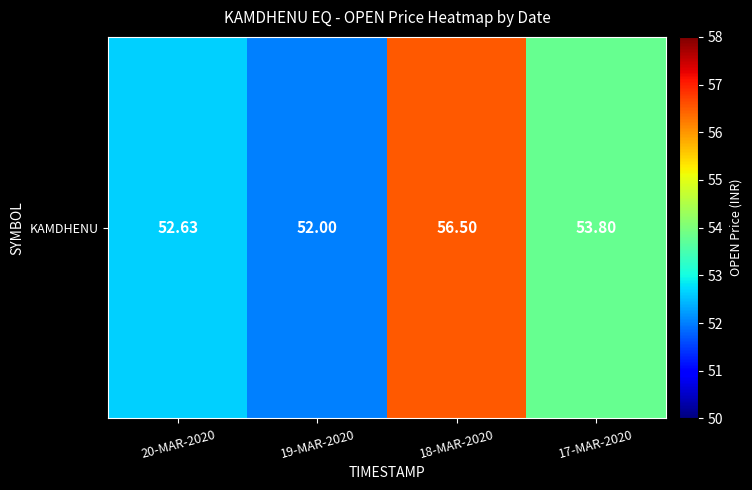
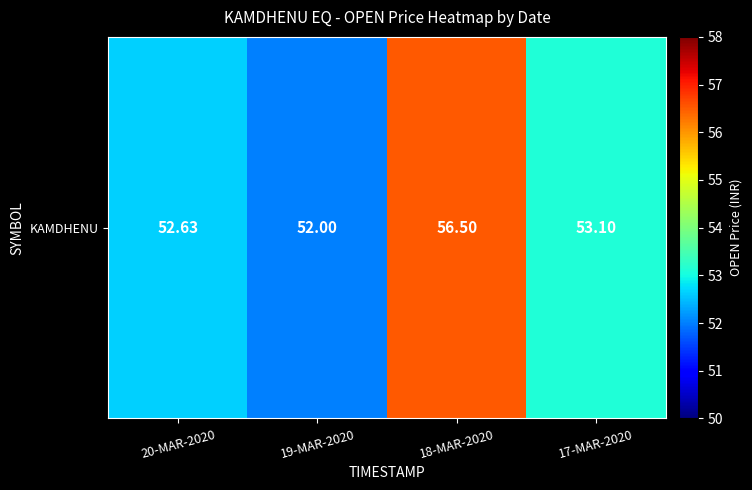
KAMDHENU, 17-MAR-2020: 53.80 -> 53.10
